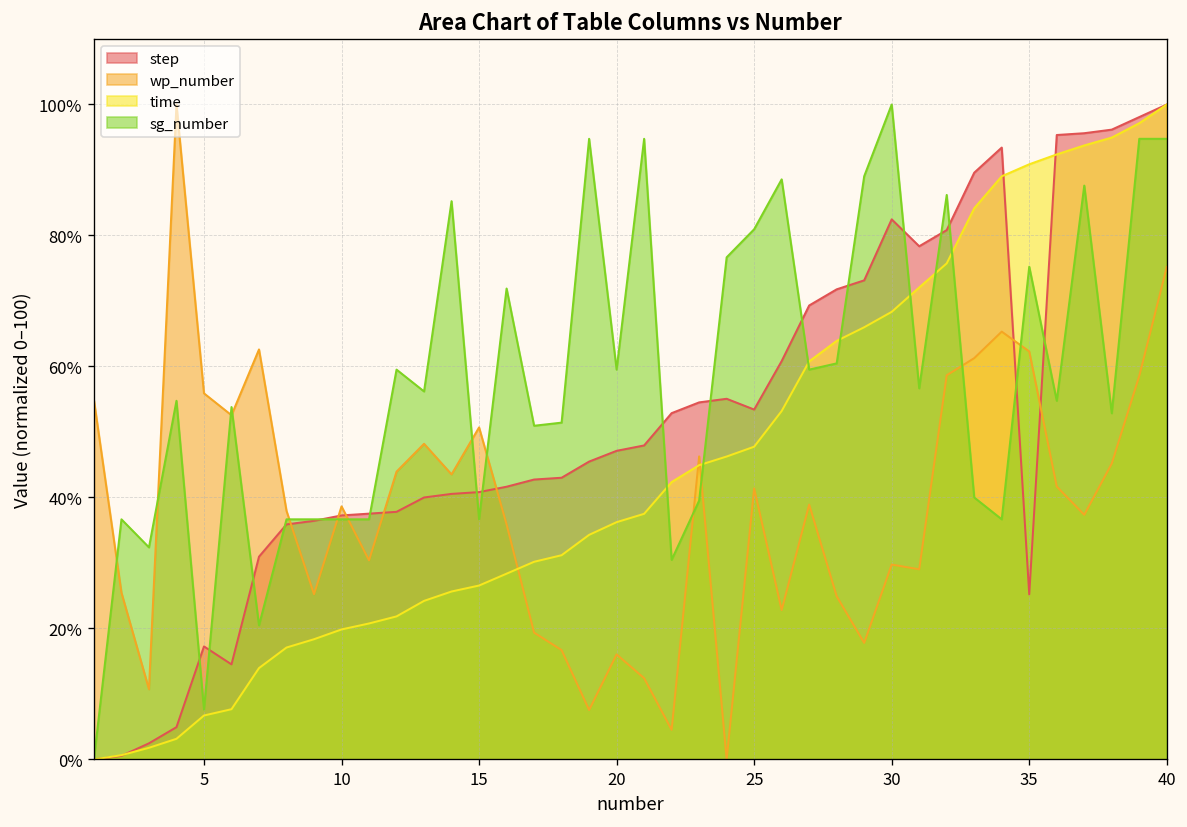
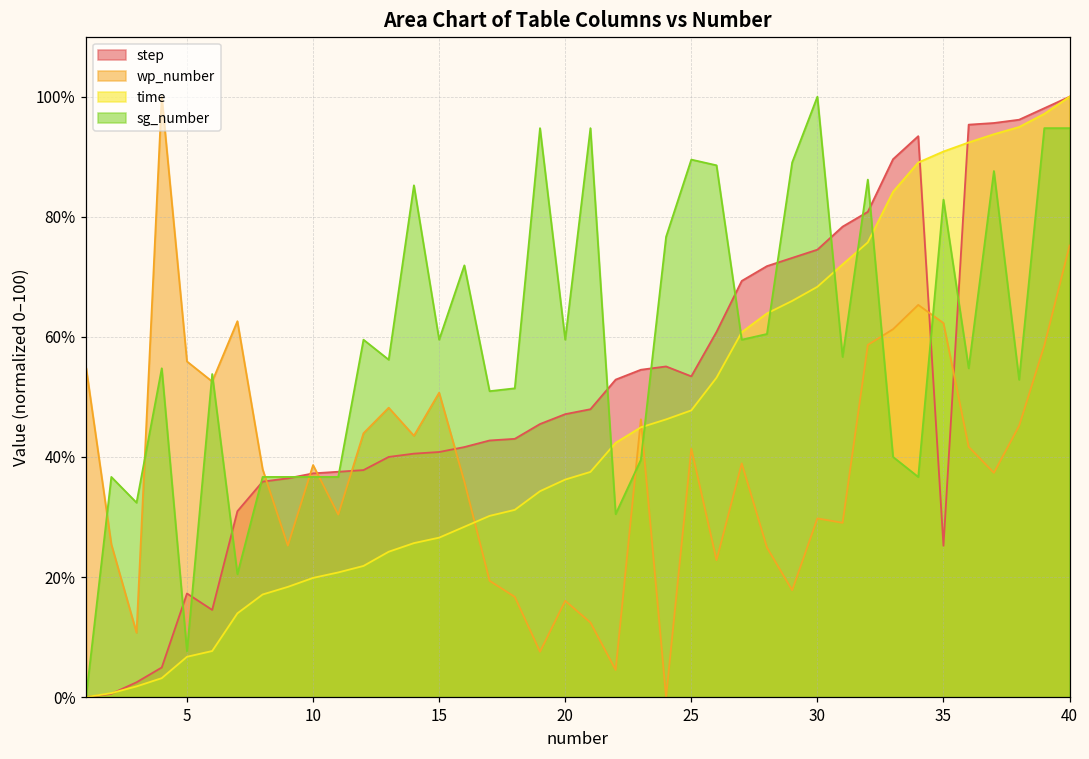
sg_number, 15: 37% -> 60%
sg_number, 25: 81% -> 90%
step, 30: 82% -> 75%
sg_number, 35: 75% -> 83%
